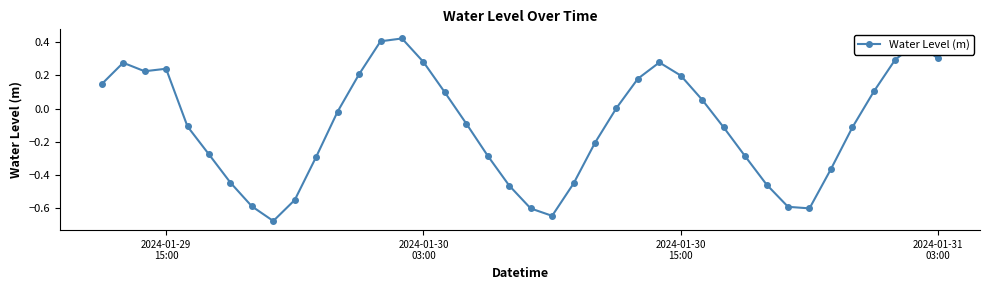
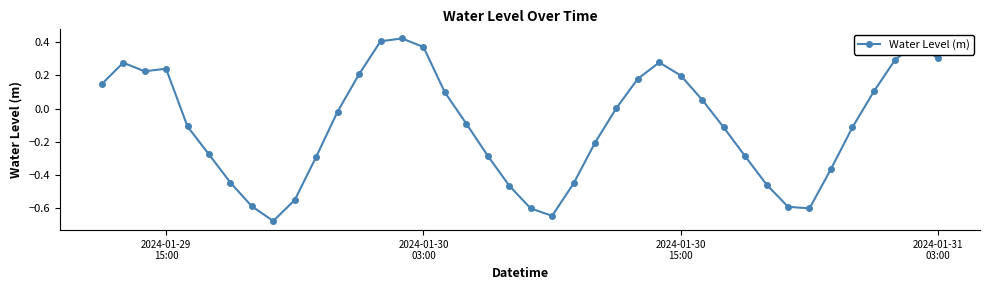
2024-01-30 03:00: 0.28 -> 0.37
